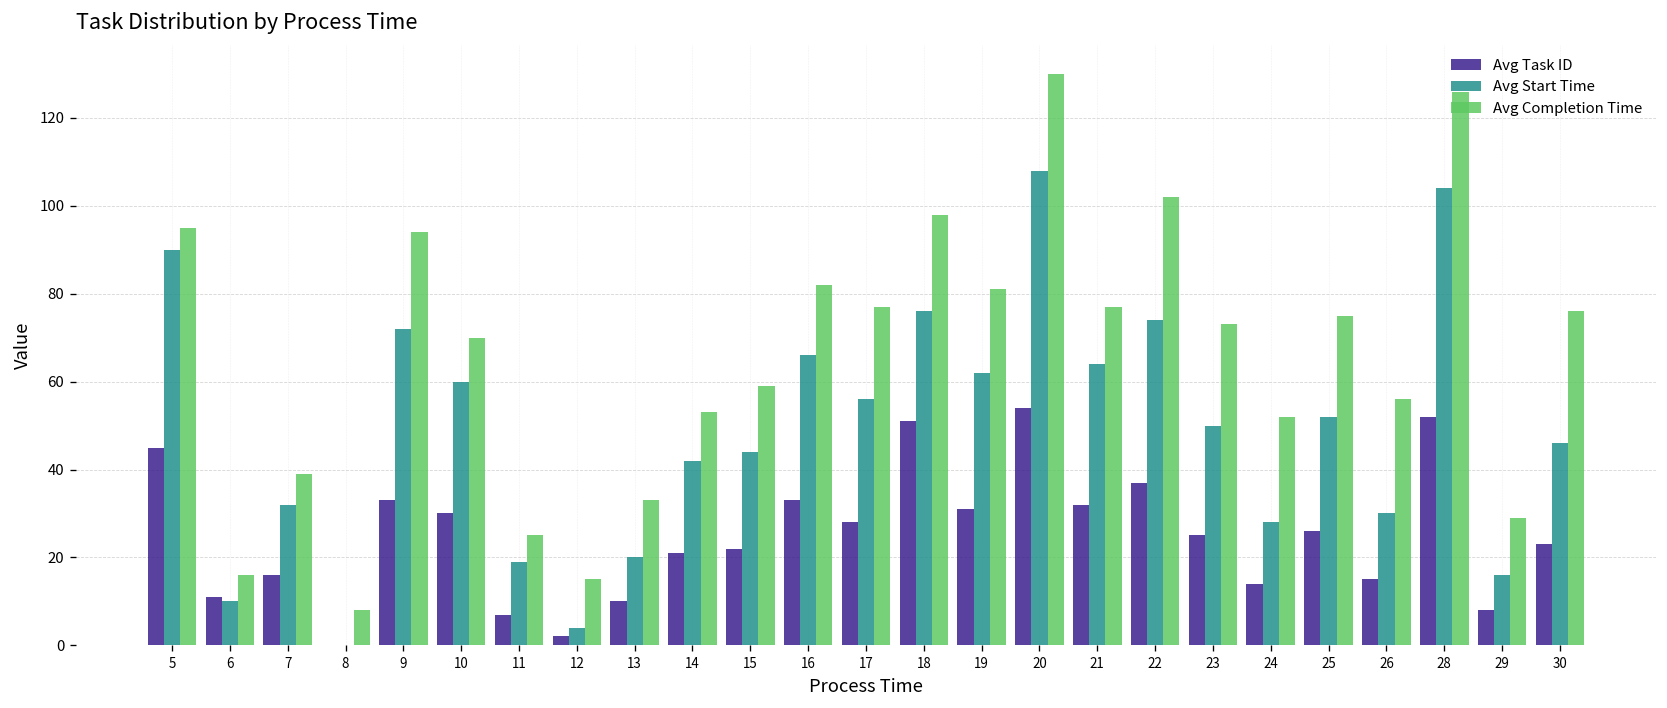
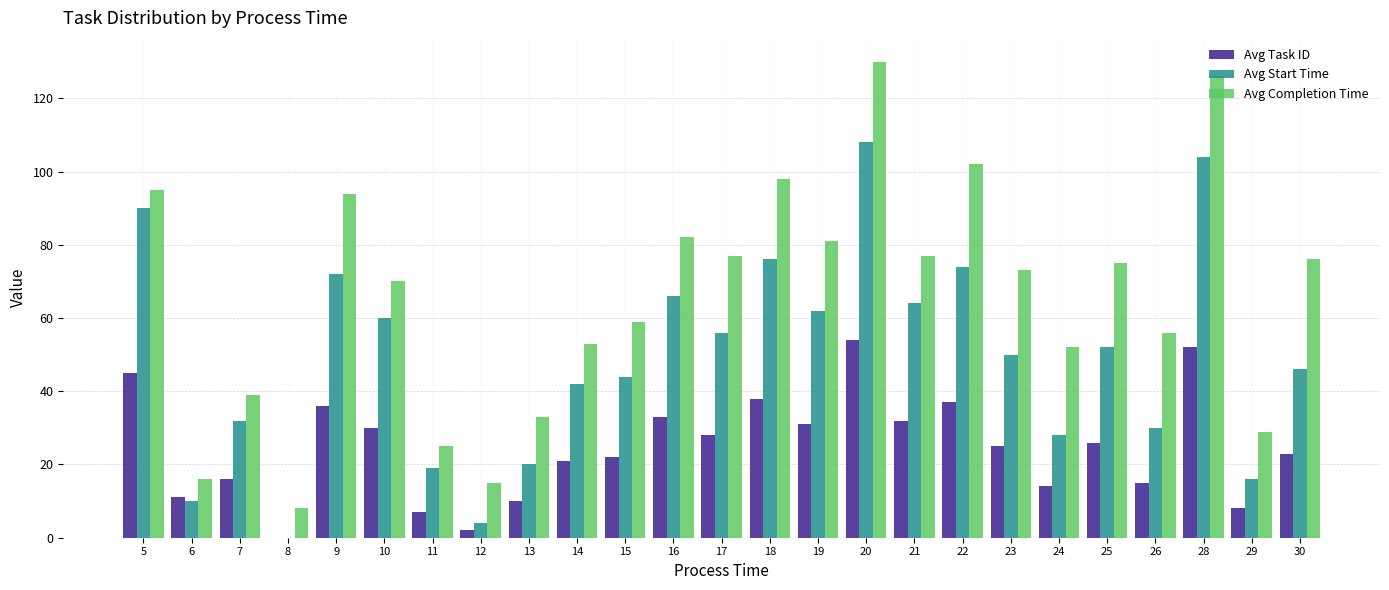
Avg Task ID, 9: 33 -> 36
Avg Task ID, 18: 51 -> 38
